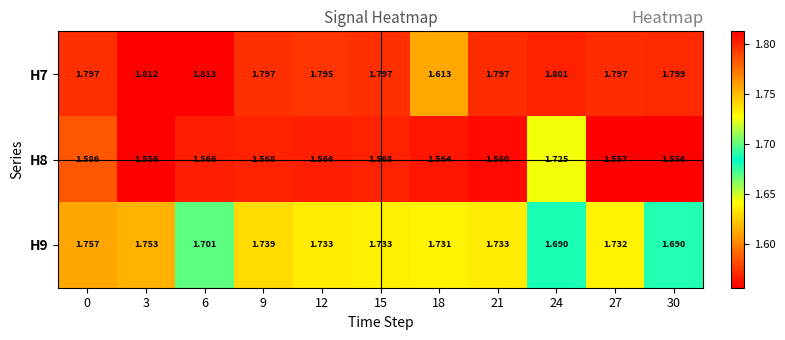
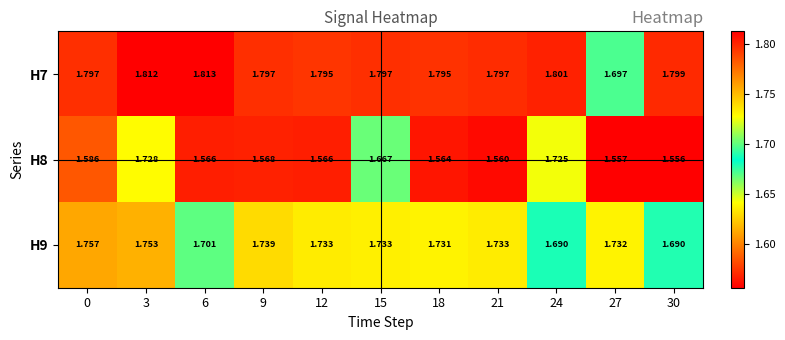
H7, 18: 1.613 -> 1.795
H7, 27: 1.797 -> 1.697
H8, 3: 1.556 -> 1.728
H8, 15: 1.568 -> 1.667
